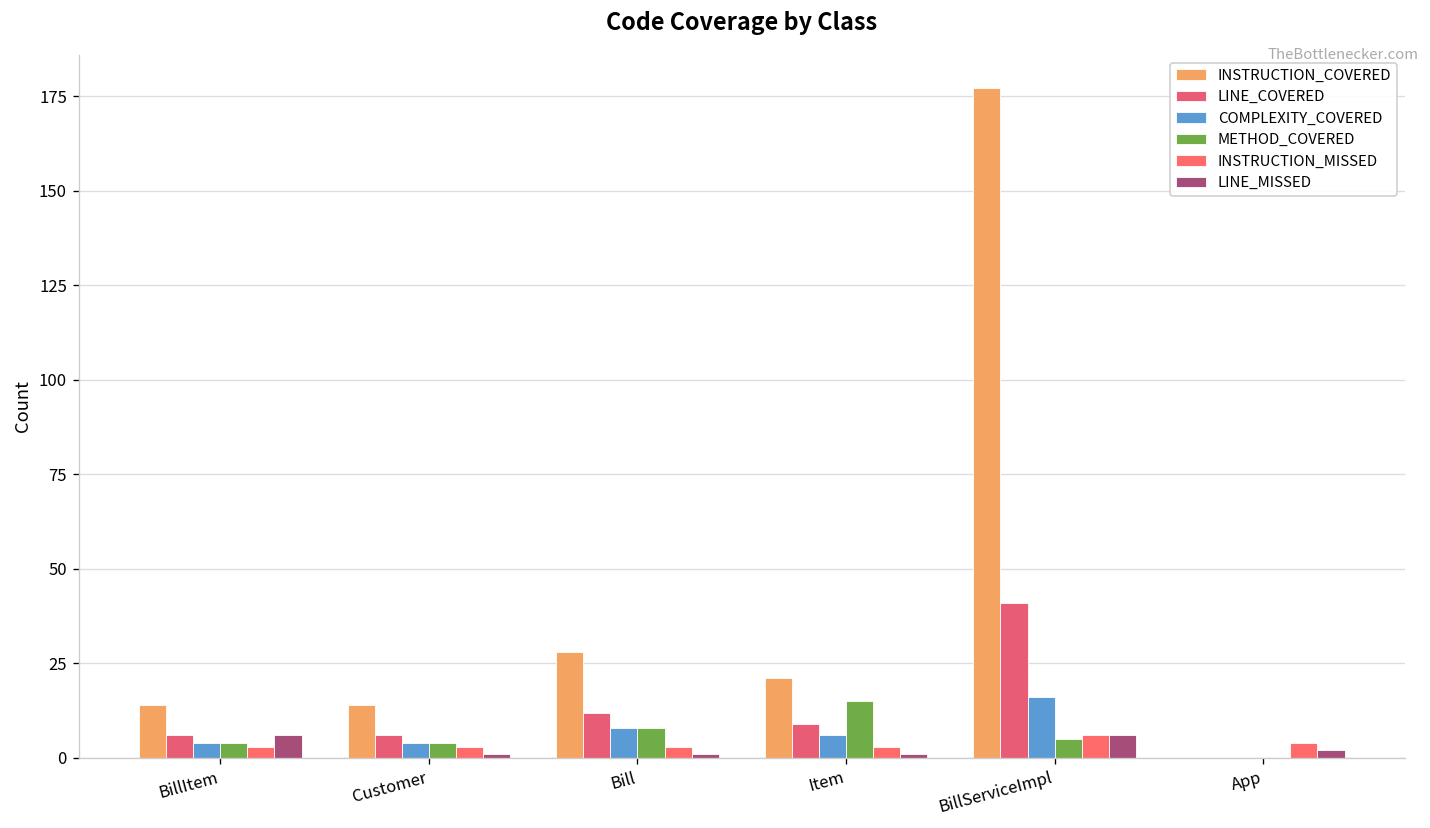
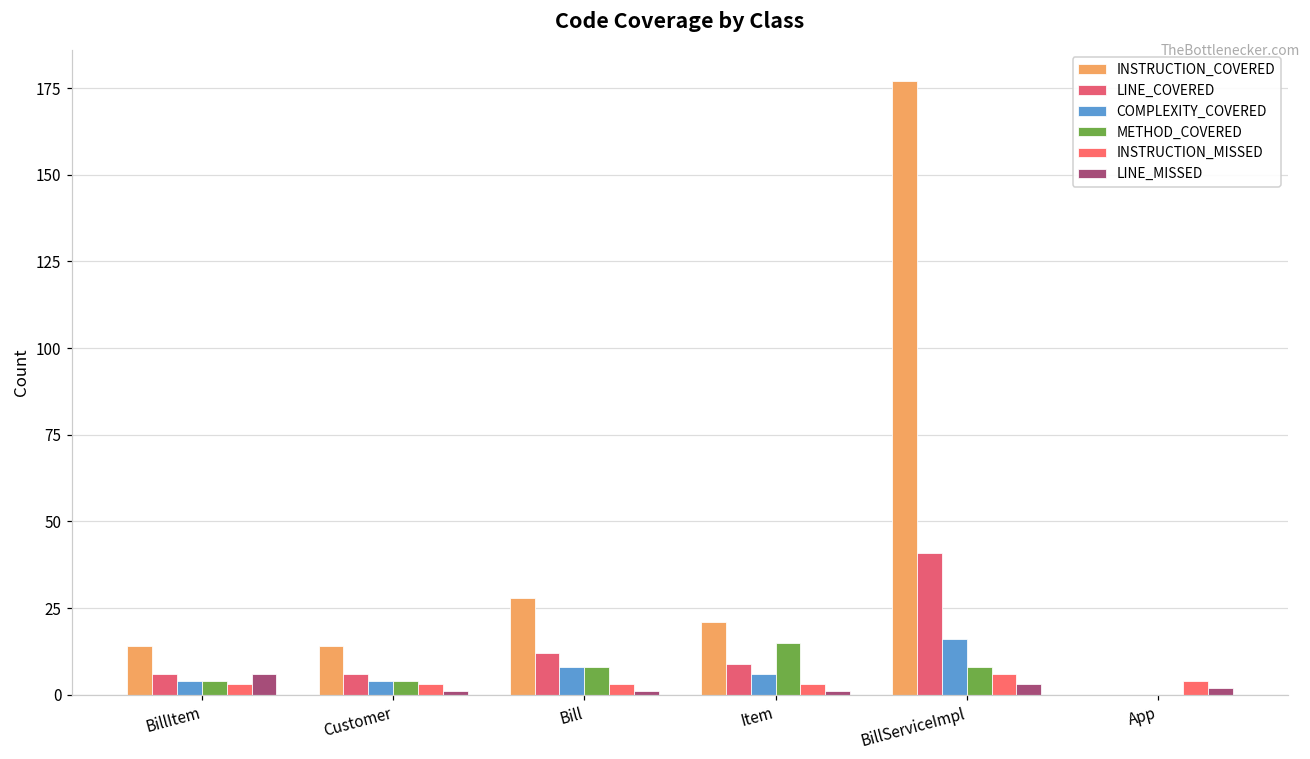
METHOD_COVERED, BillServiceImpl: 5 -> 8
LINE_MISSED, BillServiceImpl: 6 -> 3
